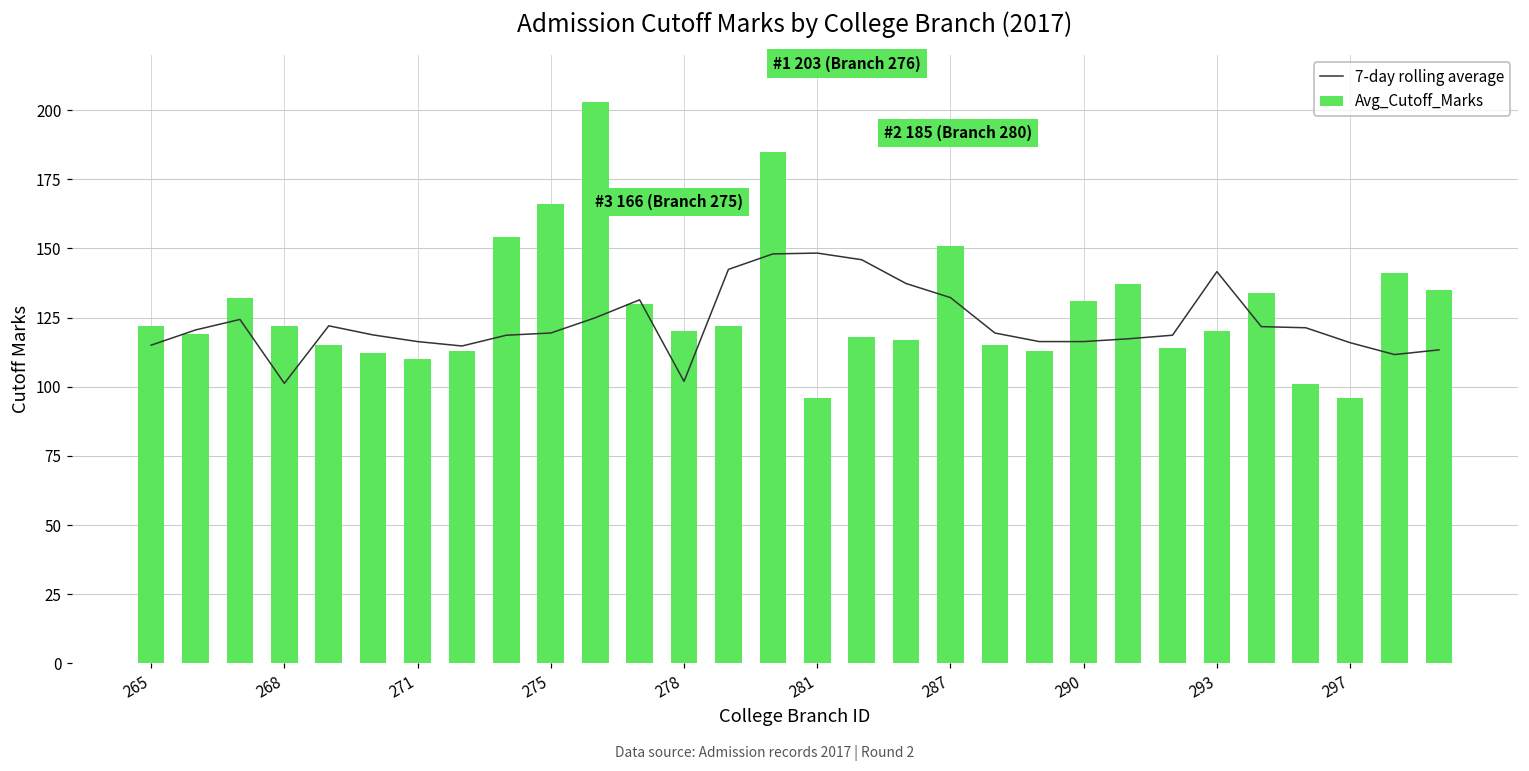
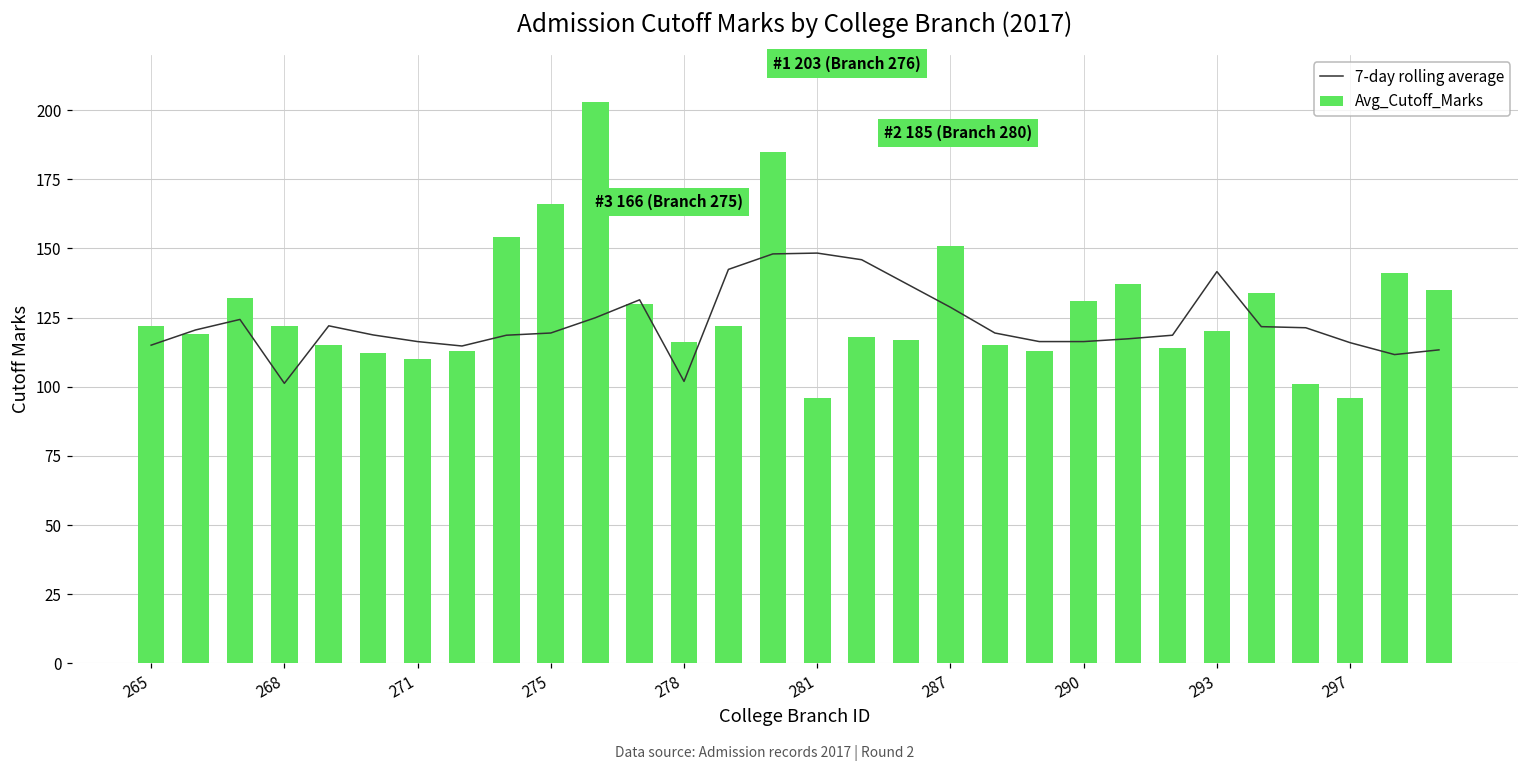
Avg_Cutoff_Marks, 278: 120 -> 116
7-day rolling average, 287: 132 -> 129
